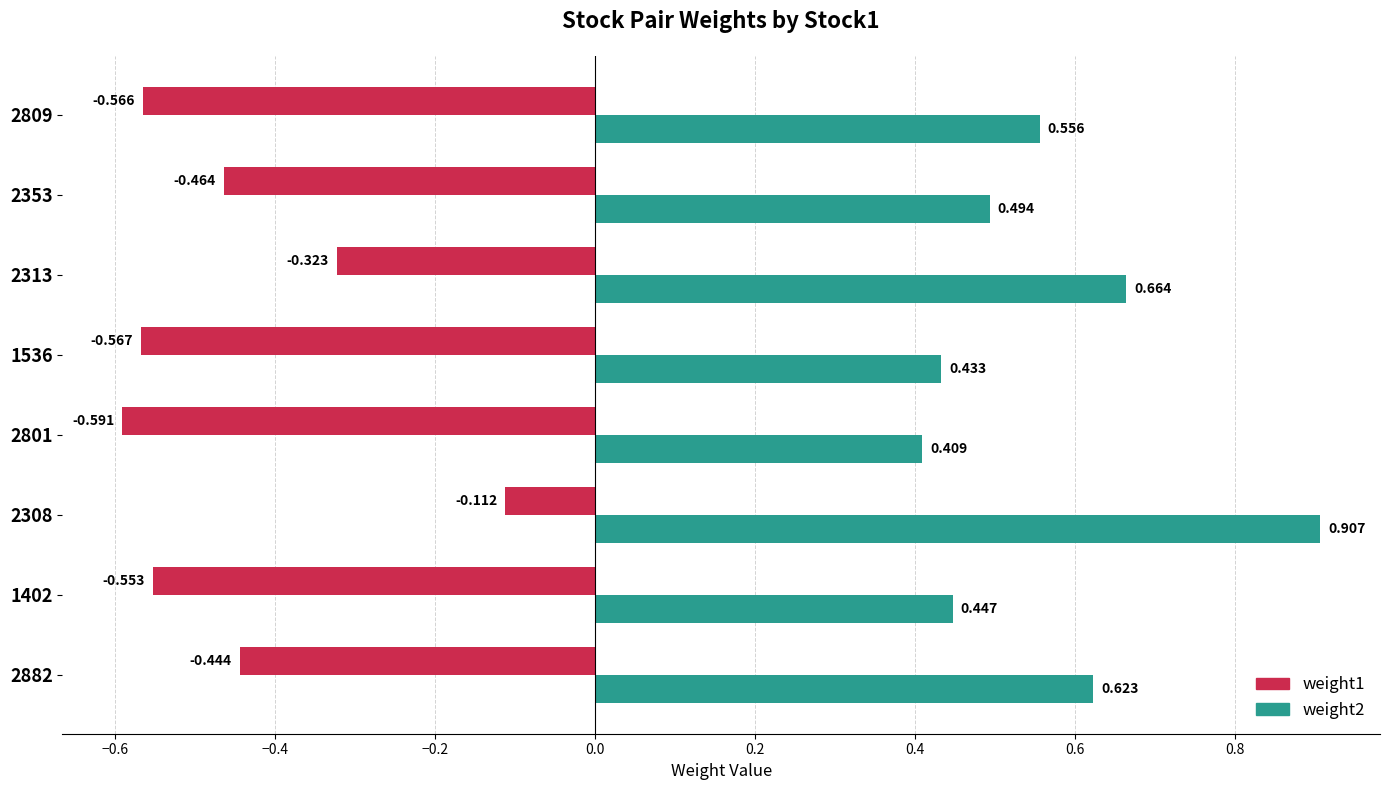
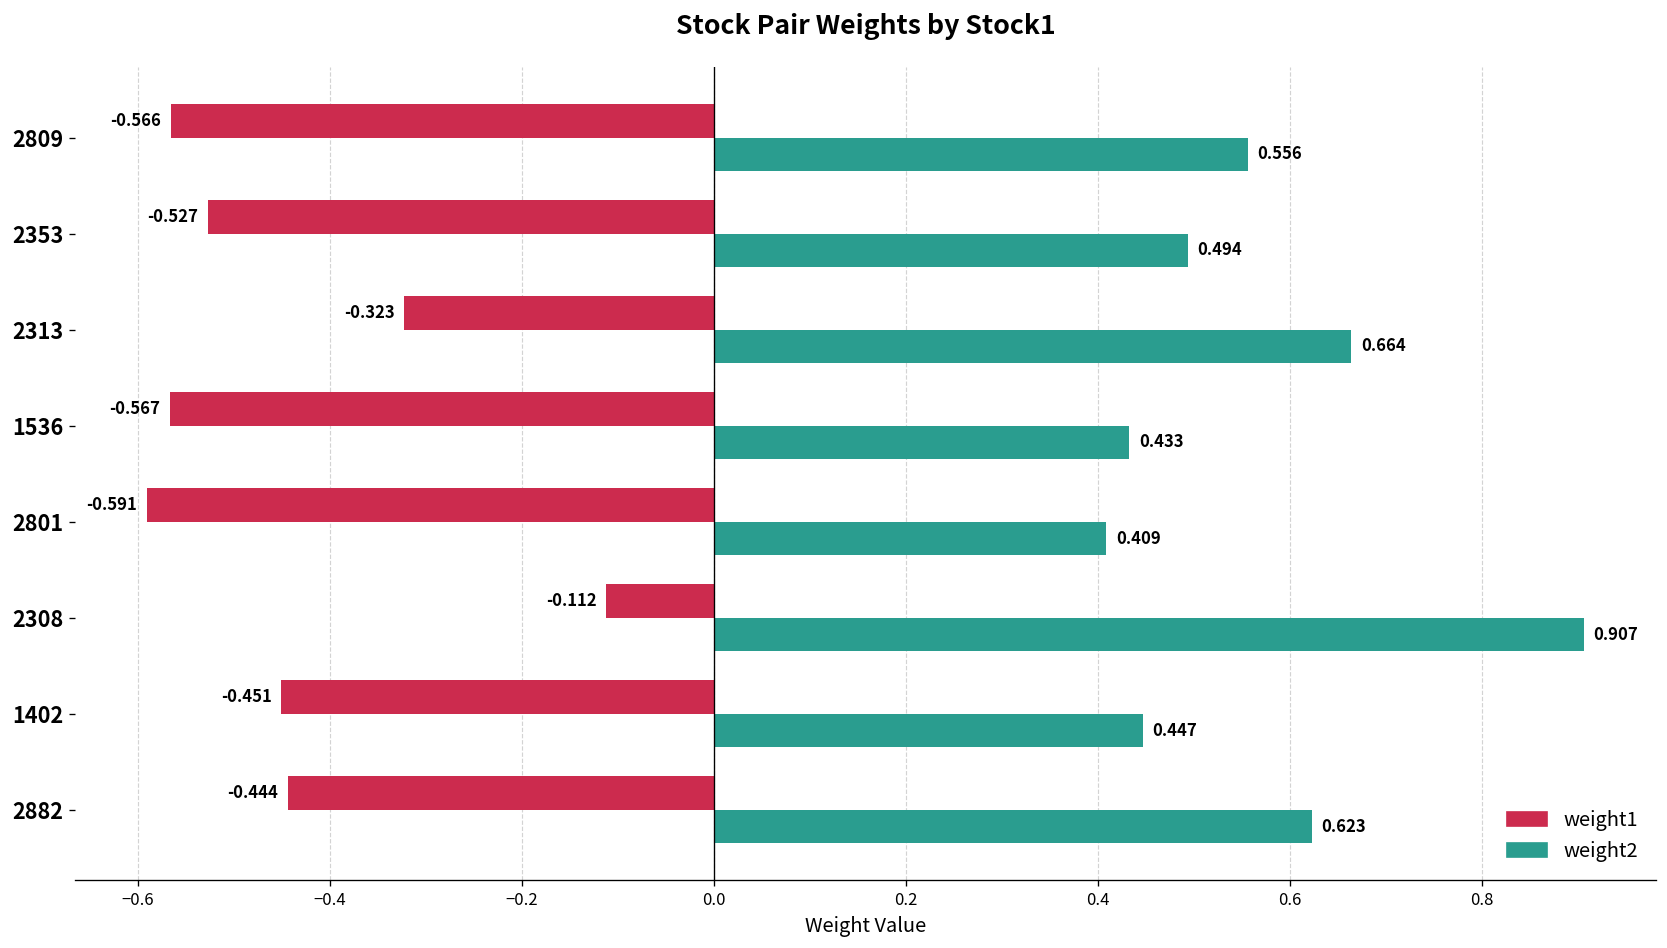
weight1, 2353: -0.464 -> -0.527
weight1, 1402: -0.553 -> -0.451
